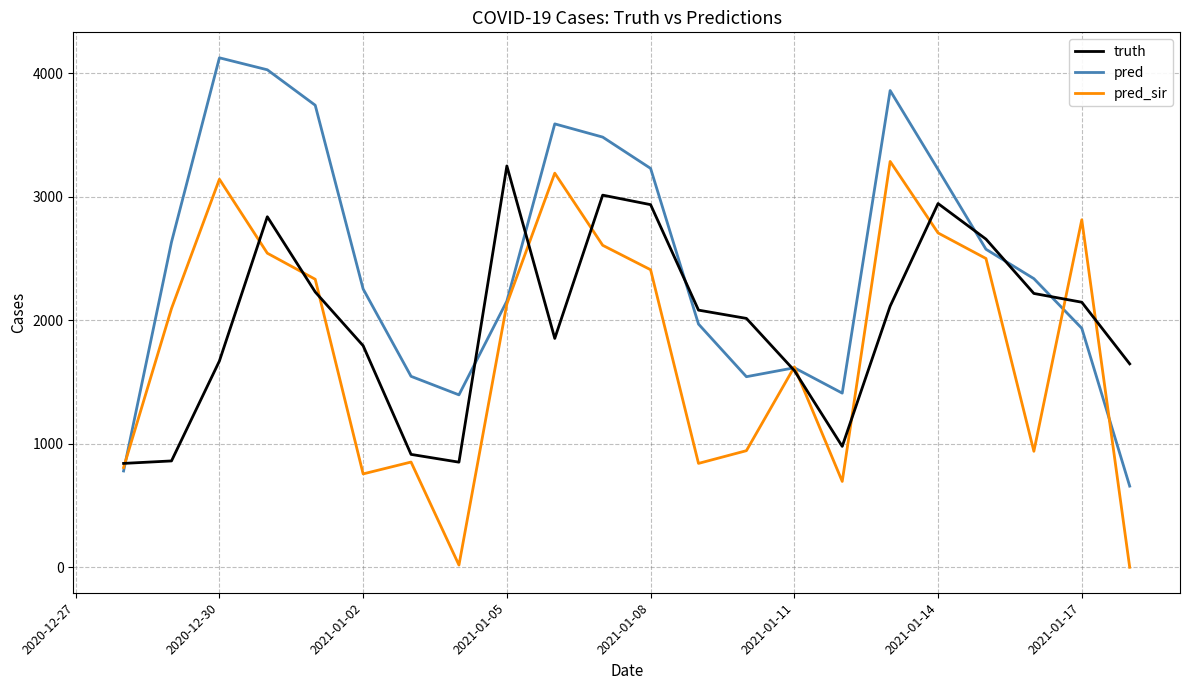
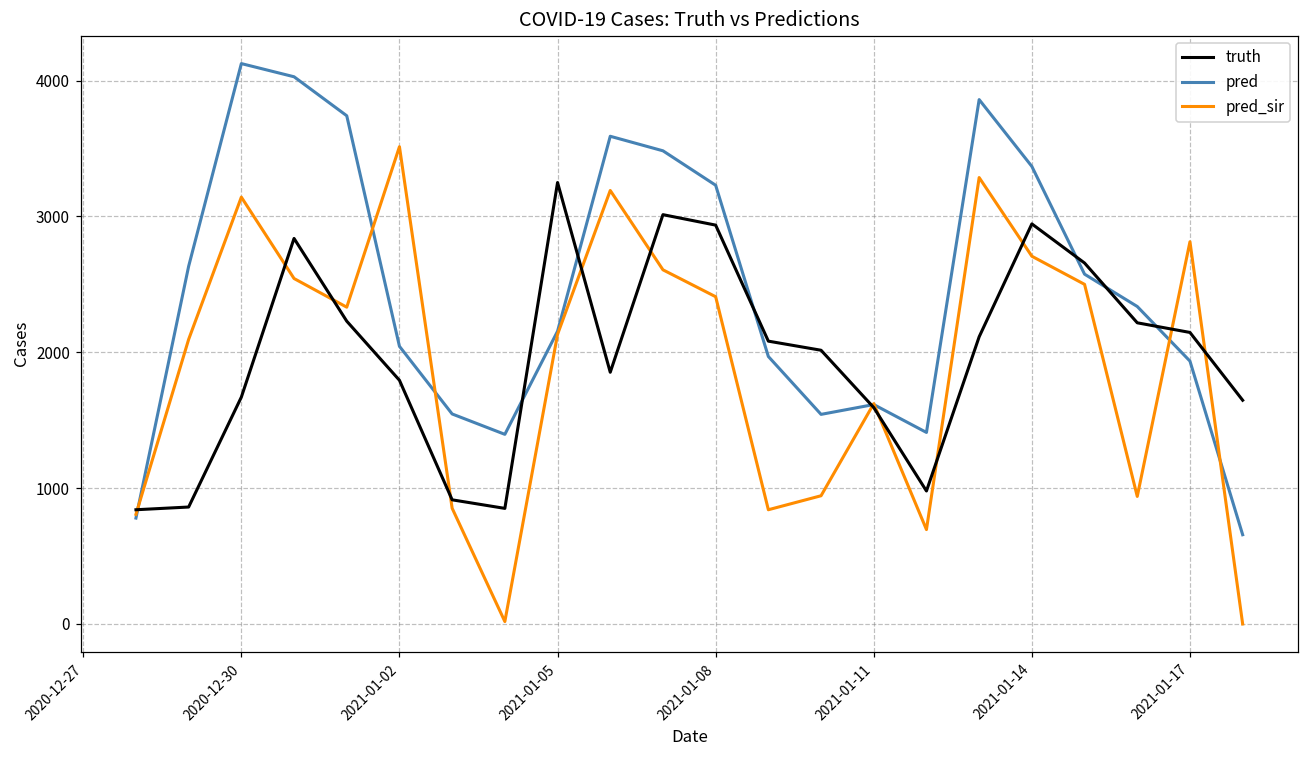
pred, 2021-01-02: 2250 -> 2040
pred_sir, 2021-01-02: 760 -> 3510
pred, 2021-01-14: 3220 -> 3370
